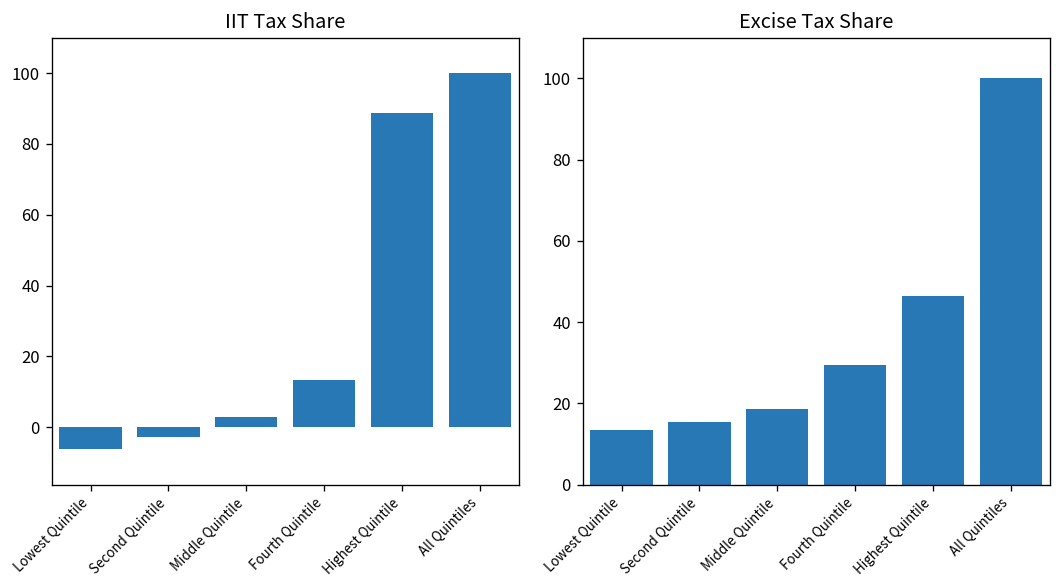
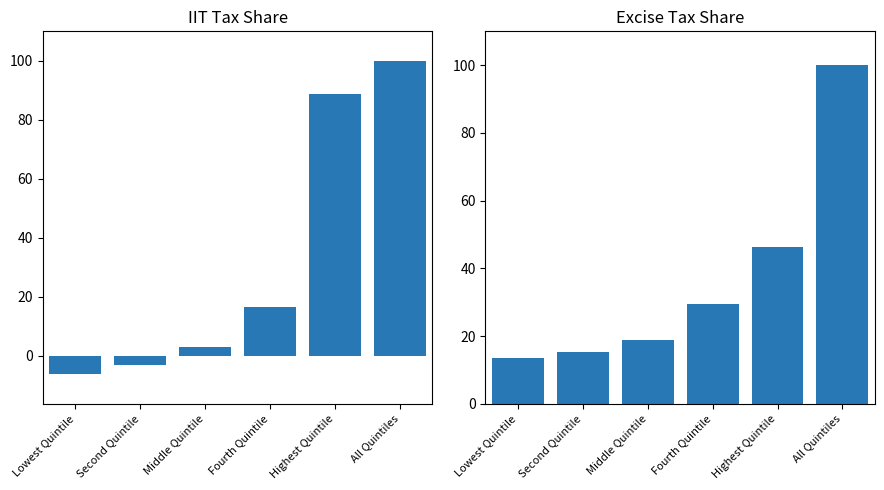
IIT Tax Share, Fourth Quintile: 13 -> 17
